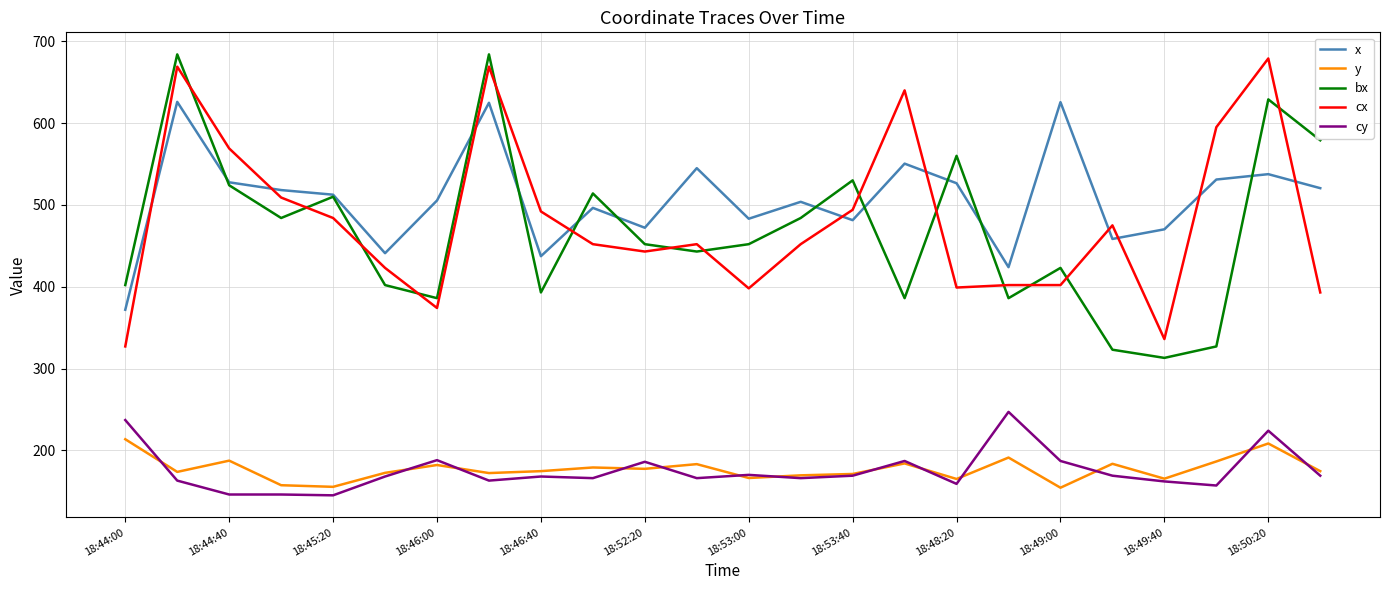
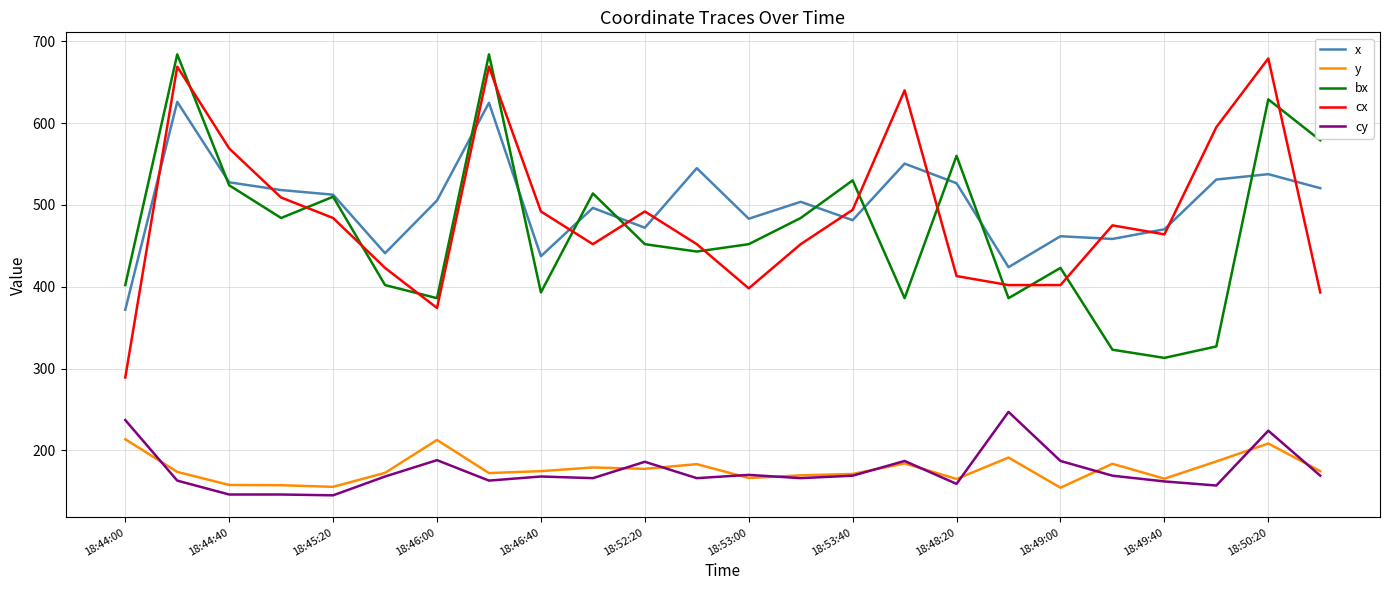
cx, 18:44:00: 330 -> 290
y, 18:44:40: 190 -> 160
y, 18:46:00: 180 -> 210
cx, 18:52:20: 440 -> 490
cx, 18:48:20: 400 -> 410
x, 18:49:00: 630 -> 460
cx, 18:49:40: 340 -> 460
